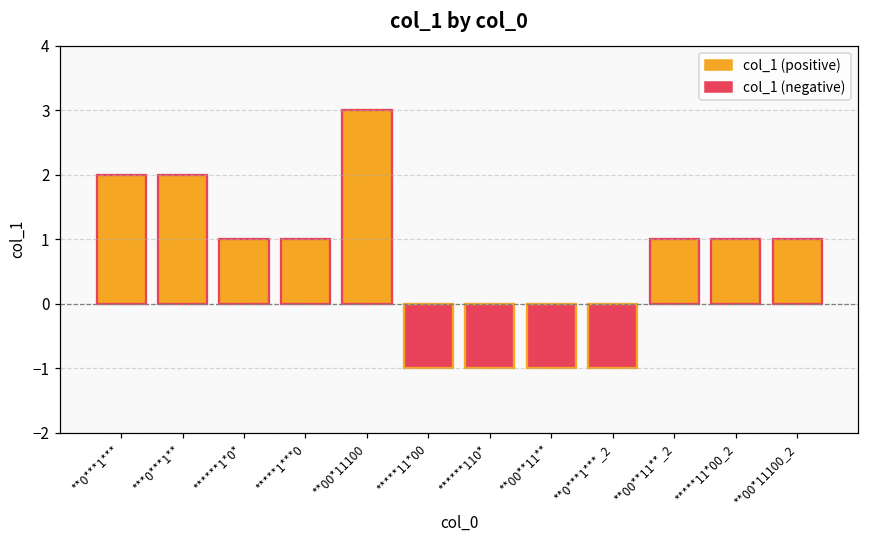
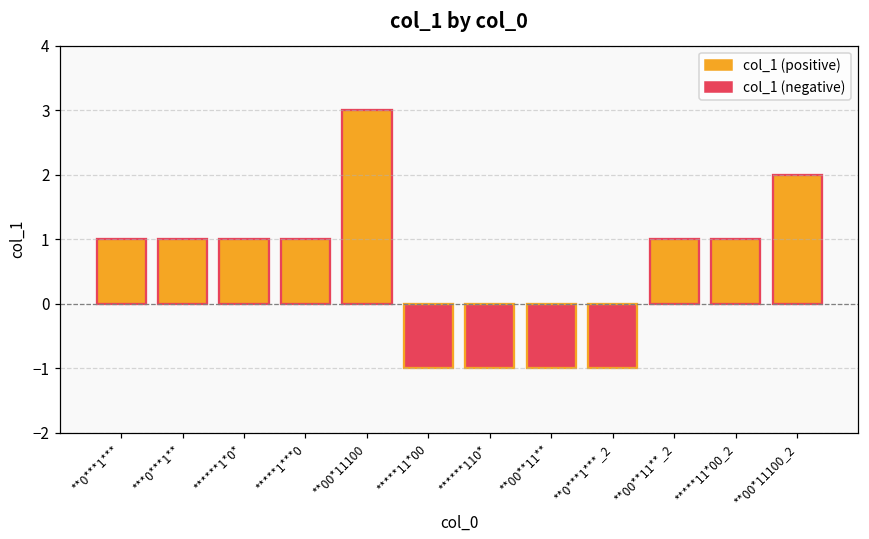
**0***1***: 2 -> 1
***0***1**: 2 -> 1
**00*11100_2: 1 -> 2
